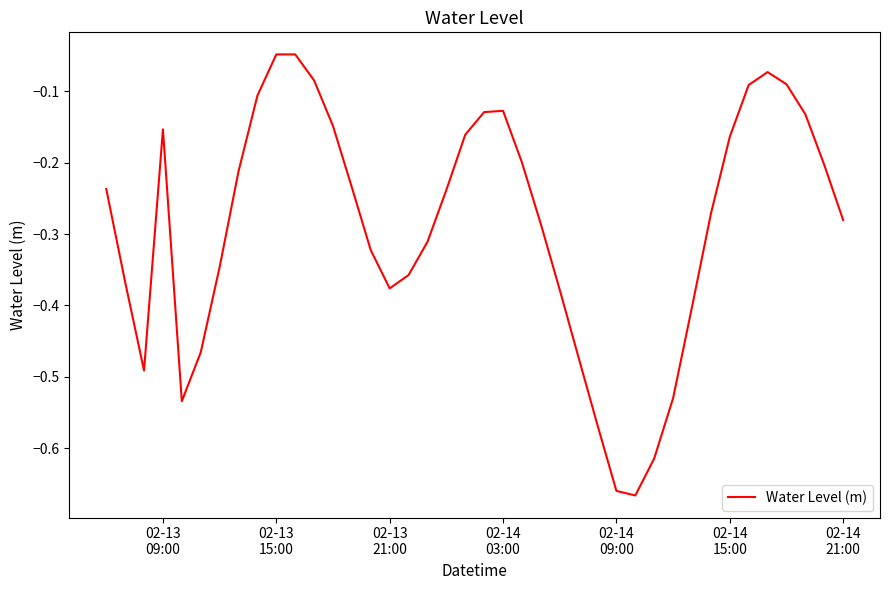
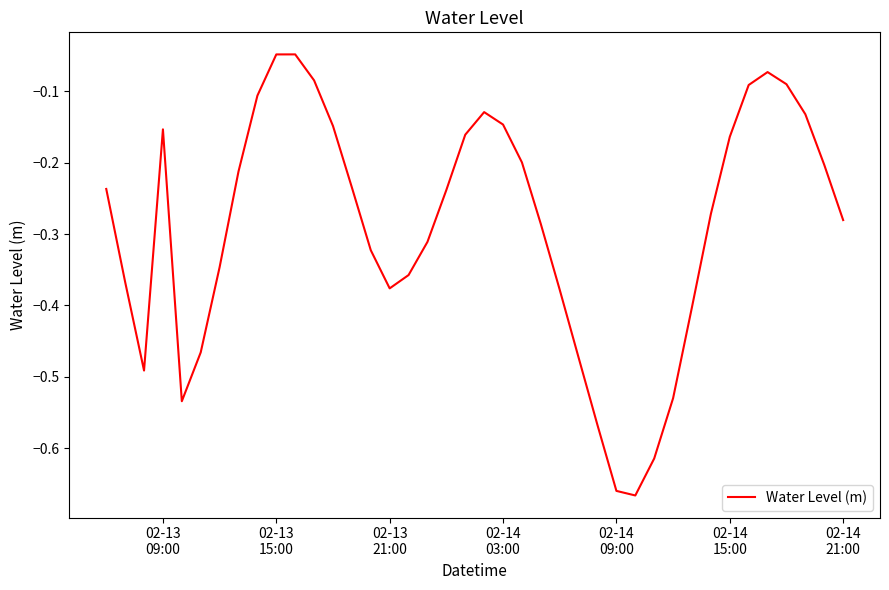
02-14 03:00: -0.13 -> -0.15
